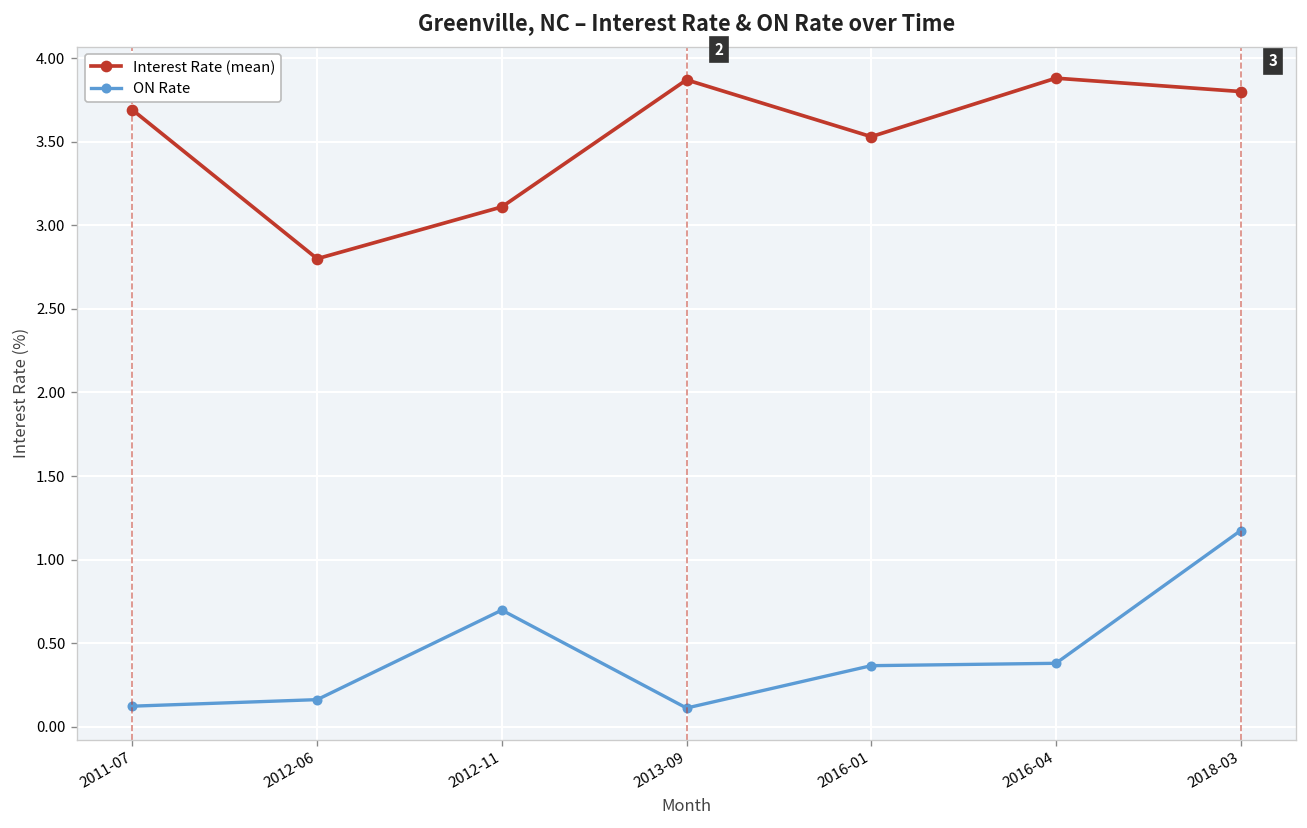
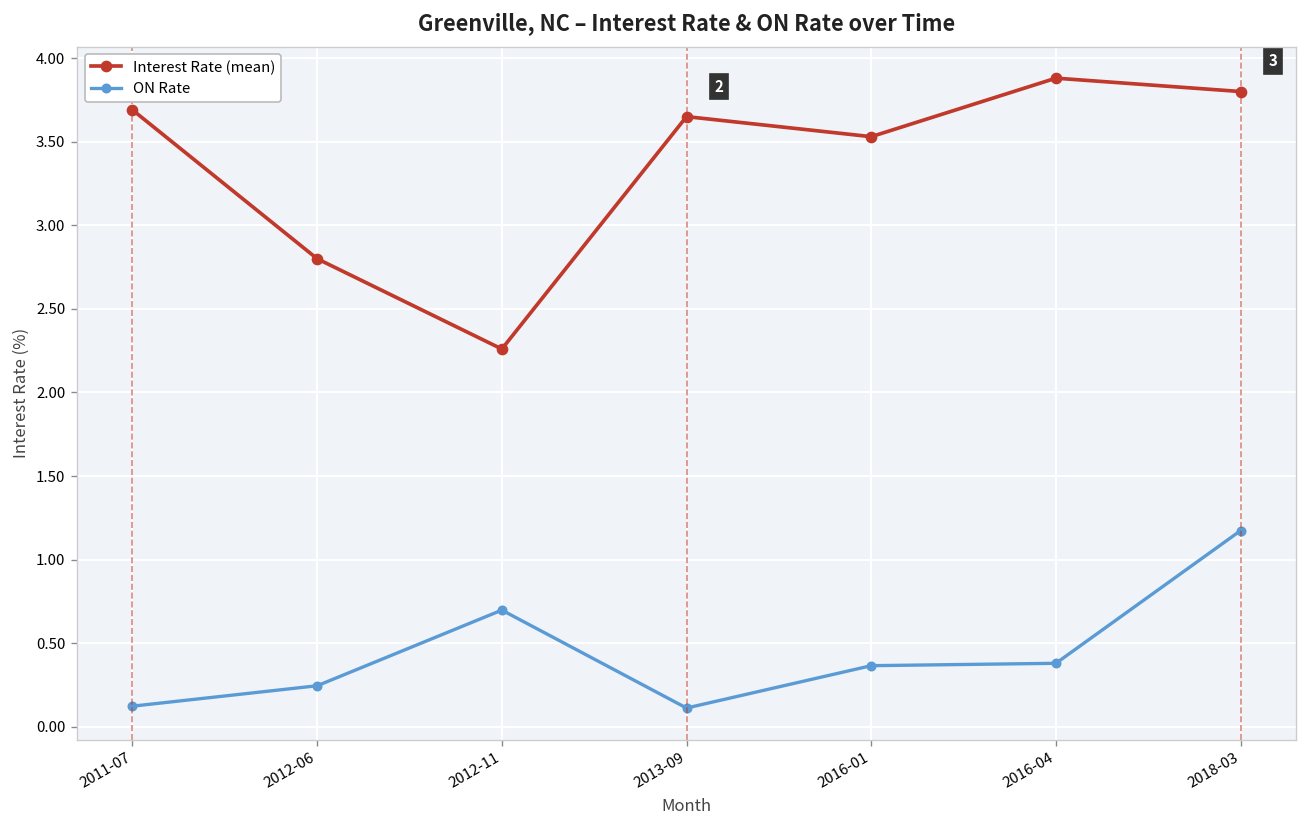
ON Rate, 2012-06: 0.16 -> 0.25
Interest Rate (mean), 2012-11: 3.11 -> 2.26
Interest Rate (mean), 2013-09: 3.87 -> 3.65
